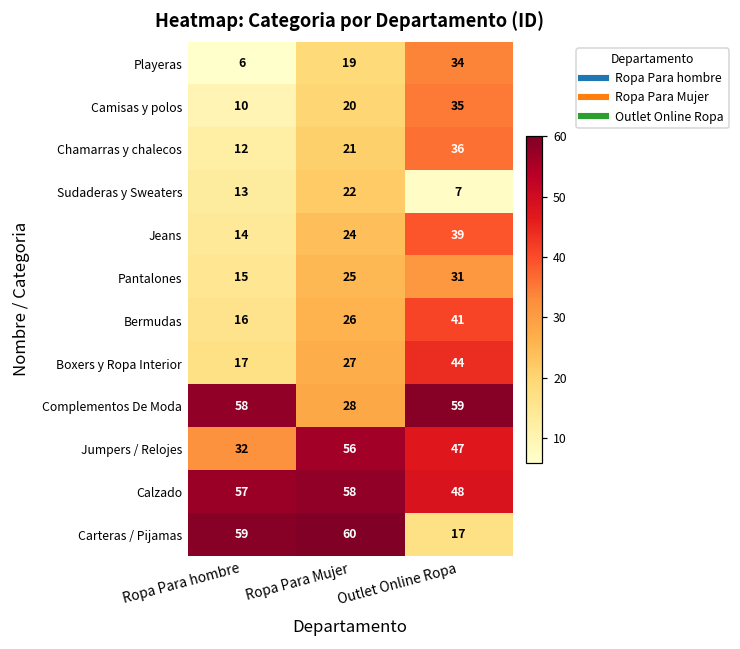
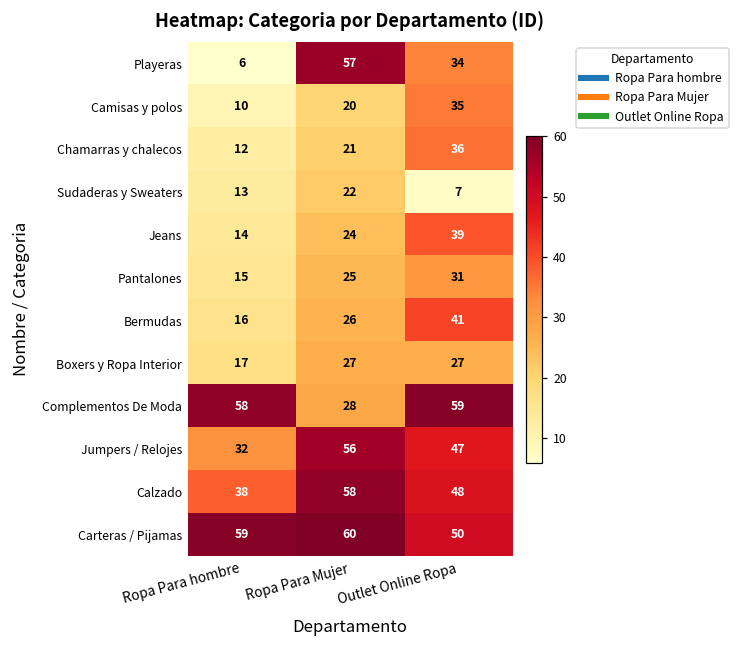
Playeras, Ropa Para Mujer: 19 -> 57
Boxers y Ropa Interior, Outlet Online Ropa: 44 -> 27
Calzado, Ropa Para hombre: 57 -> 38
Carteras / Pijamas, Outlet Online Ropa: 17 -> 50
